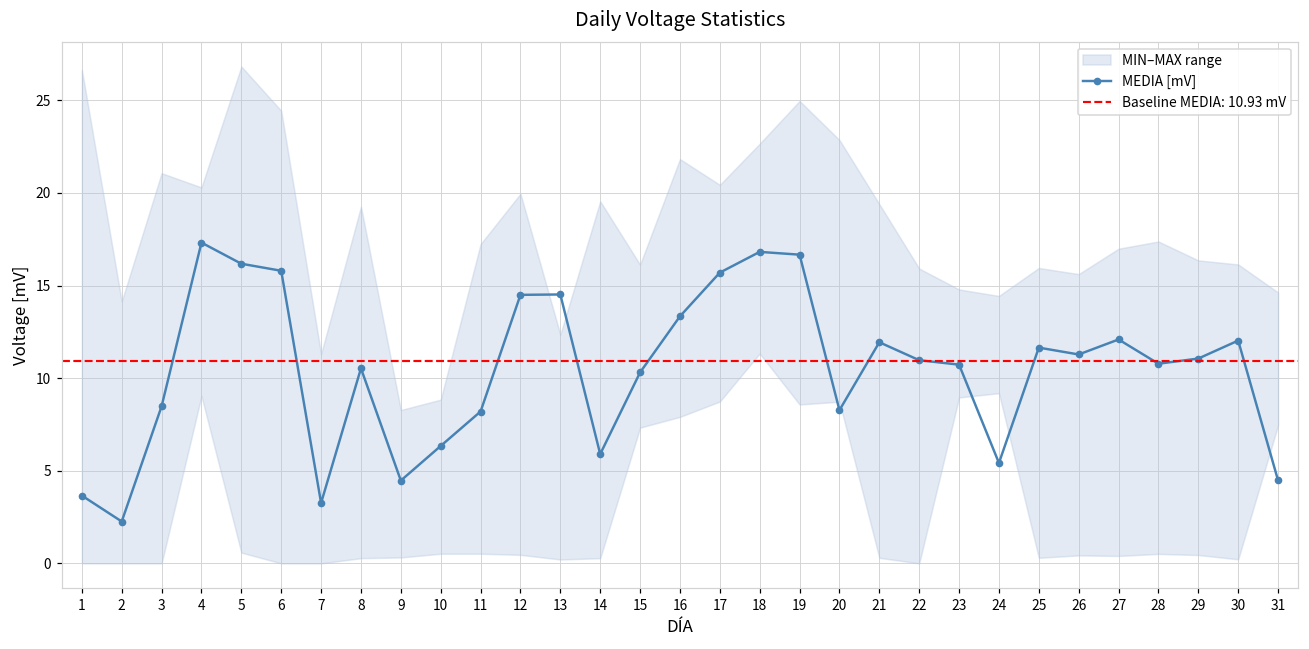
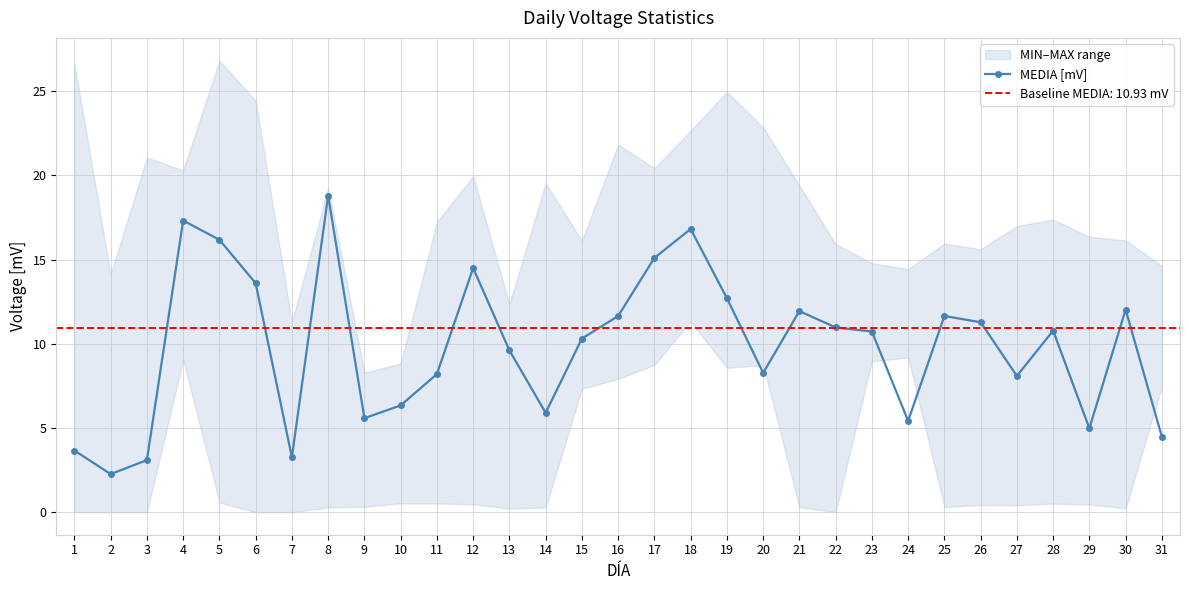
MEDIA [mV], 3: 8.5 -> 3.1
MEDIA [mV], 6: 15.8 -> 13.6
MEDIA [mV], 8: 10.5 -> 18.8
MEDIA [mV], 9: 4.5 -> 5.6
MEDIA [mV], 13: 14.5 -> 9.6
MEDIA [mV], 16: 13.3 -> 11.7
MEDIA [mV], 17: 15.7 -> 15.1
MEDIA [mV], 19: 16.7 -> 12.7
MEDIA [mV], 27: 12.1 -> 8.1
MEDIA [mV], 29: 11.1 -> 5.0
